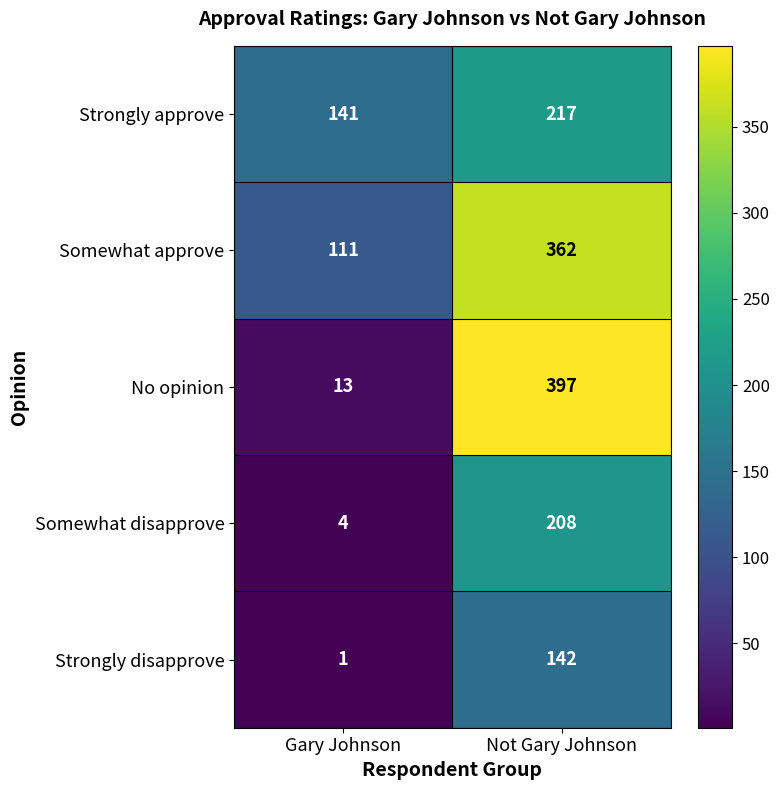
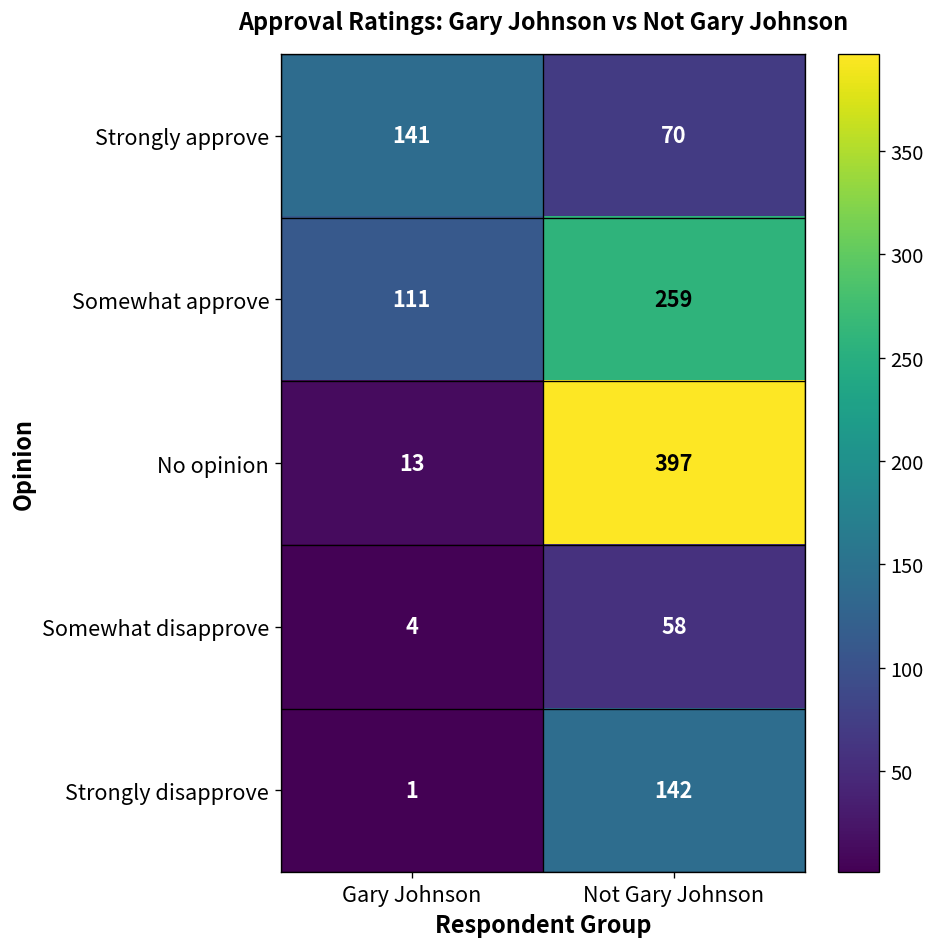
Strongly approve, Not Gary Johnson: 217 -> 70
Somewhat approve, Not Gary Johnson: 362 -> 259
Somewhat disapprove, Not Gary Johnson: 208 -> 58
